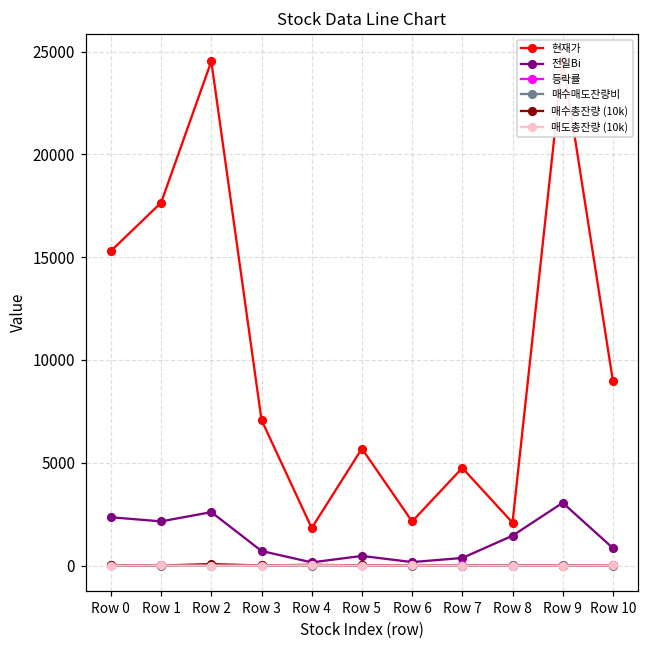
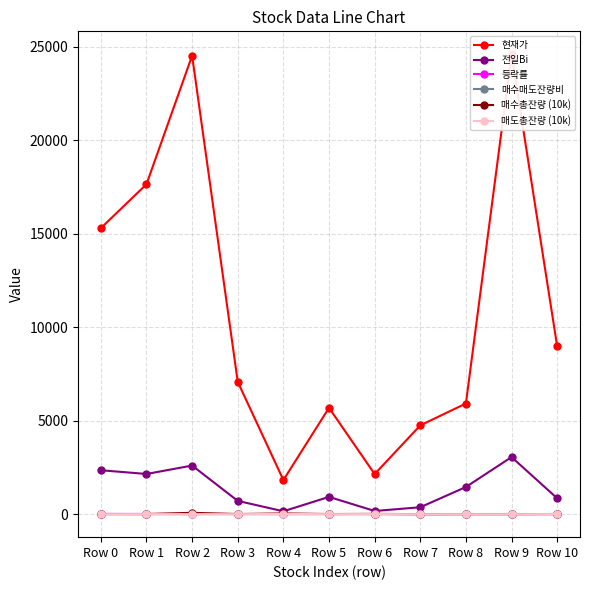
전일Bi, Row 5: 500 -> 900
현재가, Row 8: 2100 -> 5900
